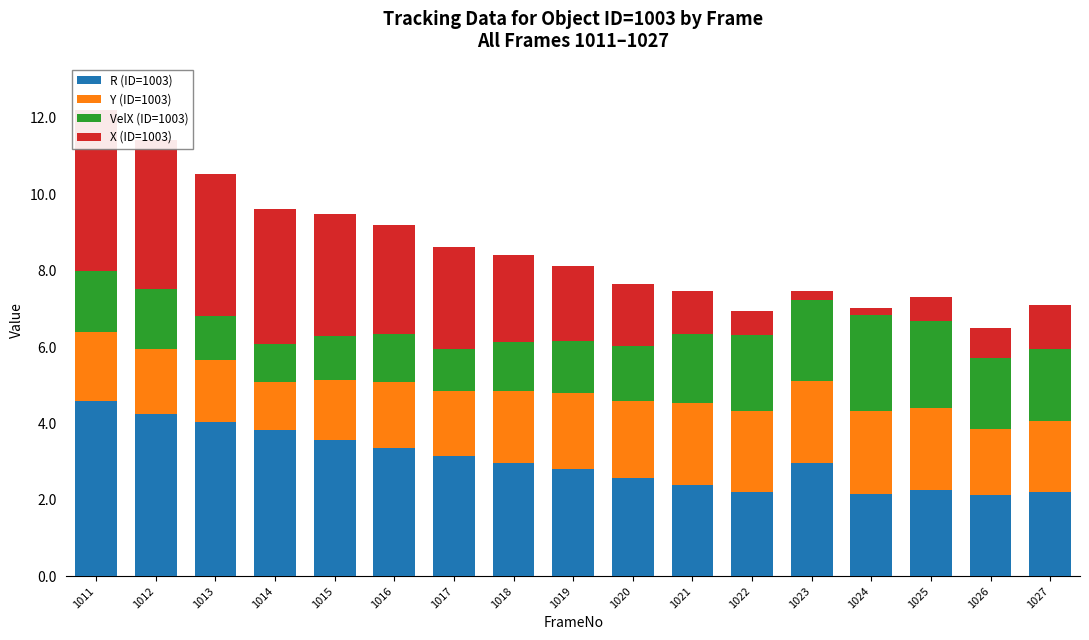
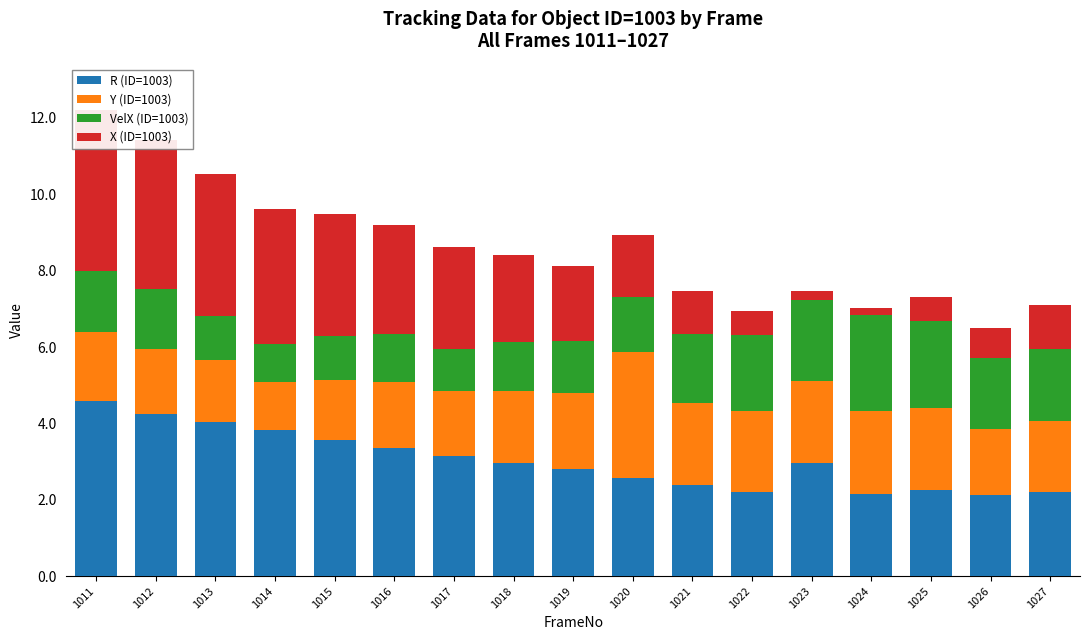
Y (ID=1003), 1020: 2.0 -> 3.3
